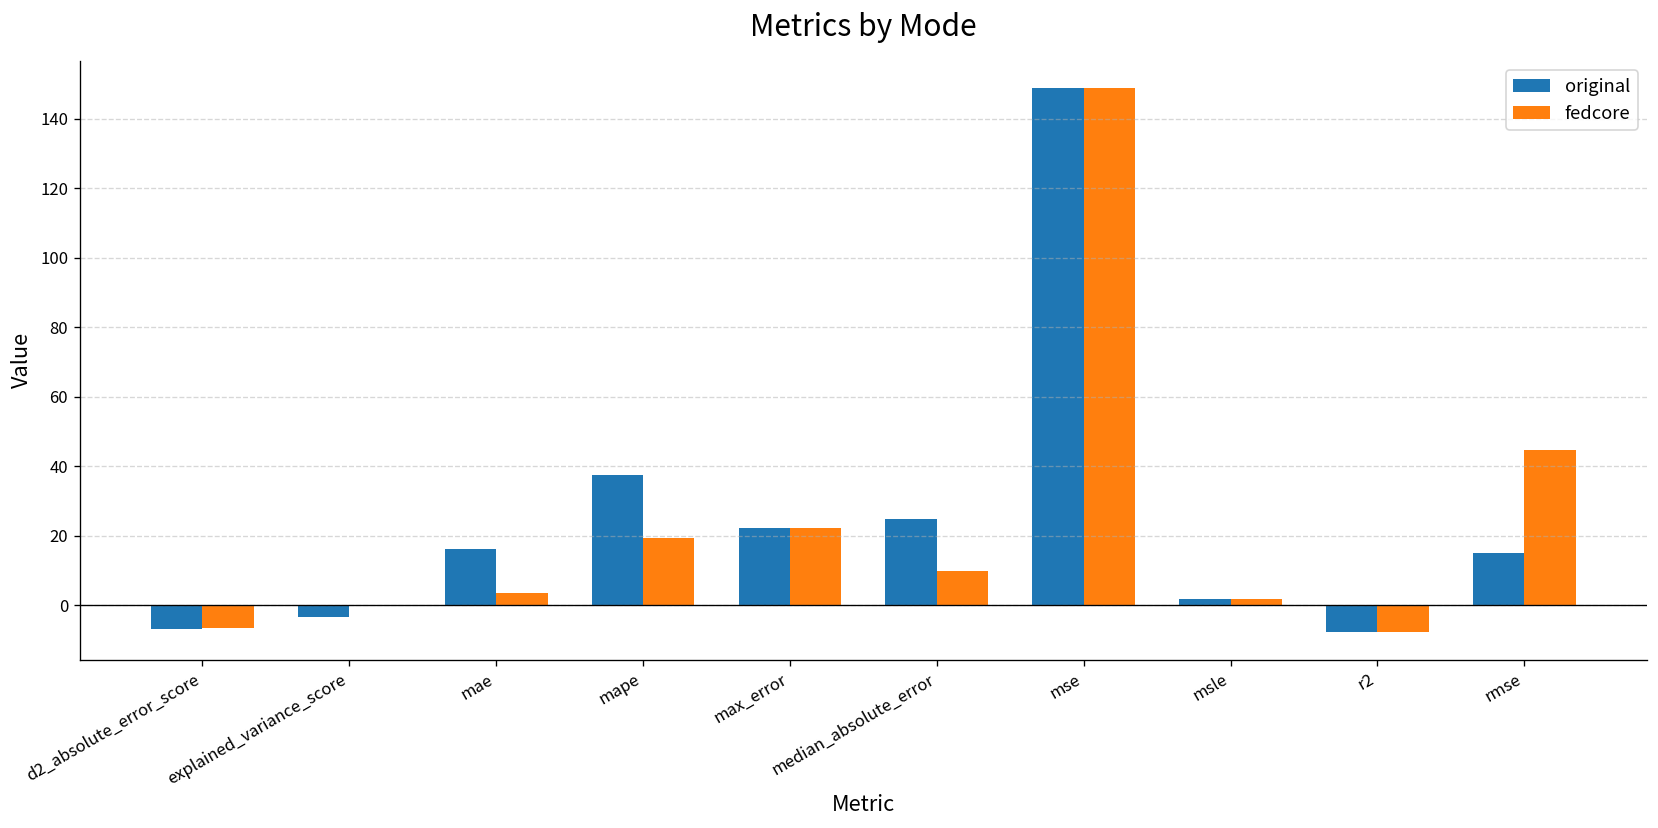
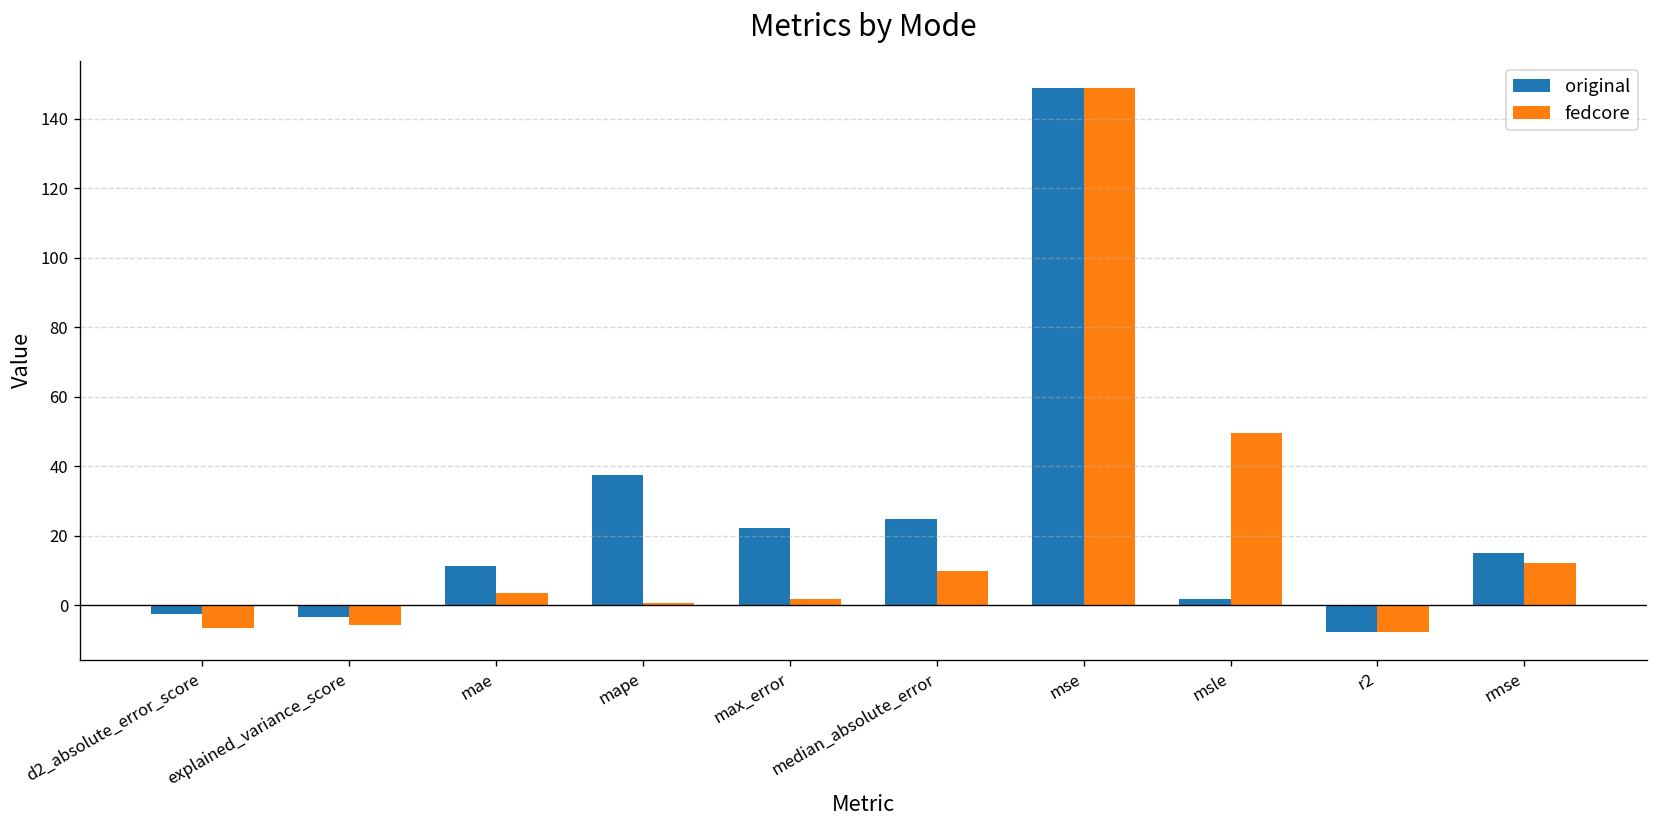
original, d2_absolute_error_score: -7 -> -3
fedcore, explained_variance_score: 0 -> -6
original, mae: 16 -> 11
fedcore, mape: 19 -> 1
fedcore, max_error: 22 -> 2
fedcore, msle: 2 -> 50
fedcore, rmse: 45 -> 12
